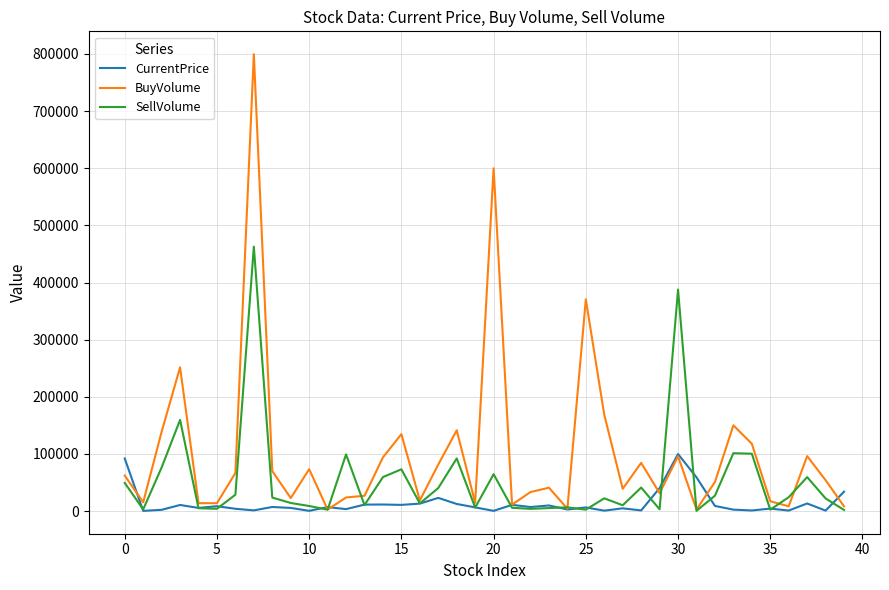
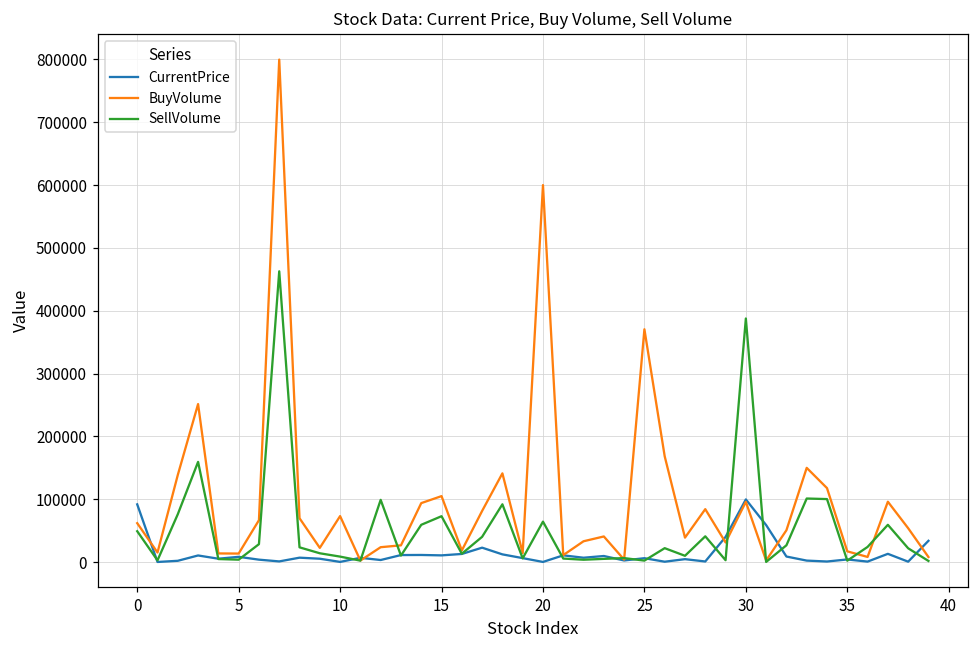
BuyVolume, 15: 130000 -> 110000
